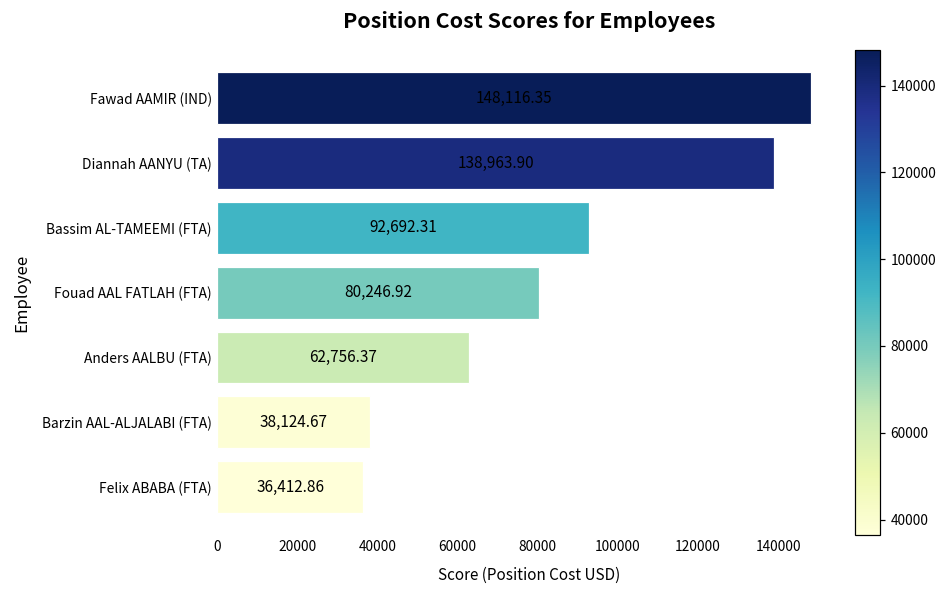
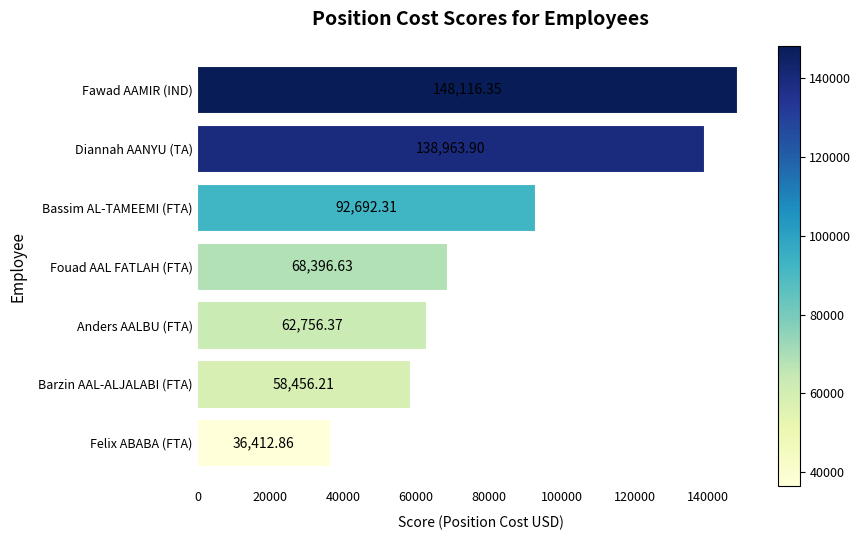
Fouad AAL FATLAH (FTA): 80,246.92 -> 68,396.63
Barzin AAL-ALJALABI (FTA): 38,124.67 -> 58,456.21
